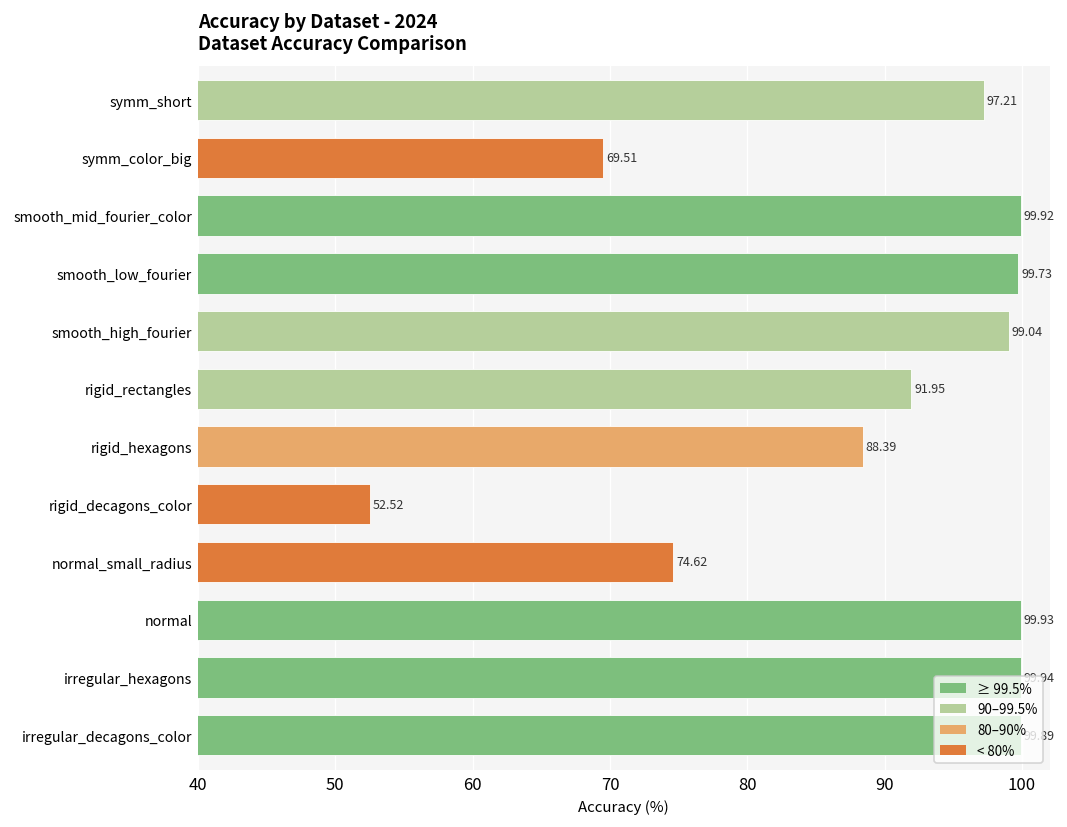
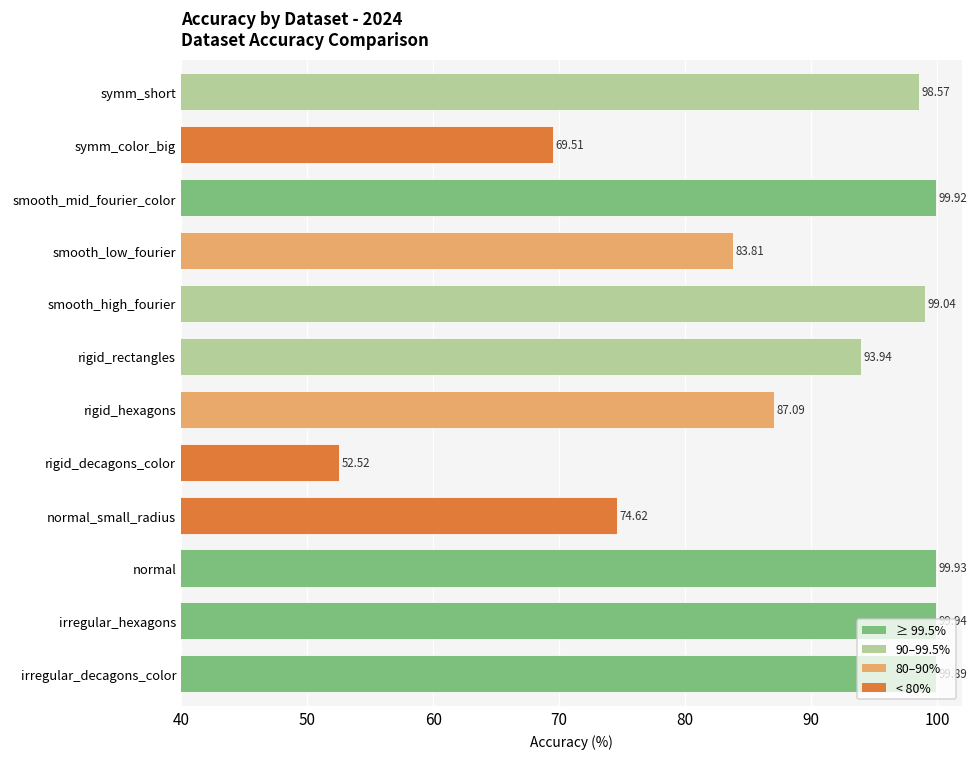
symm_short: 97.21 -> 98.57
smooth_low_fourier: 99.73 -> 83.81
rigid_rectangles: 91.95 -> 93.94
rigid_hexagons: 88.39 -> 87.09
